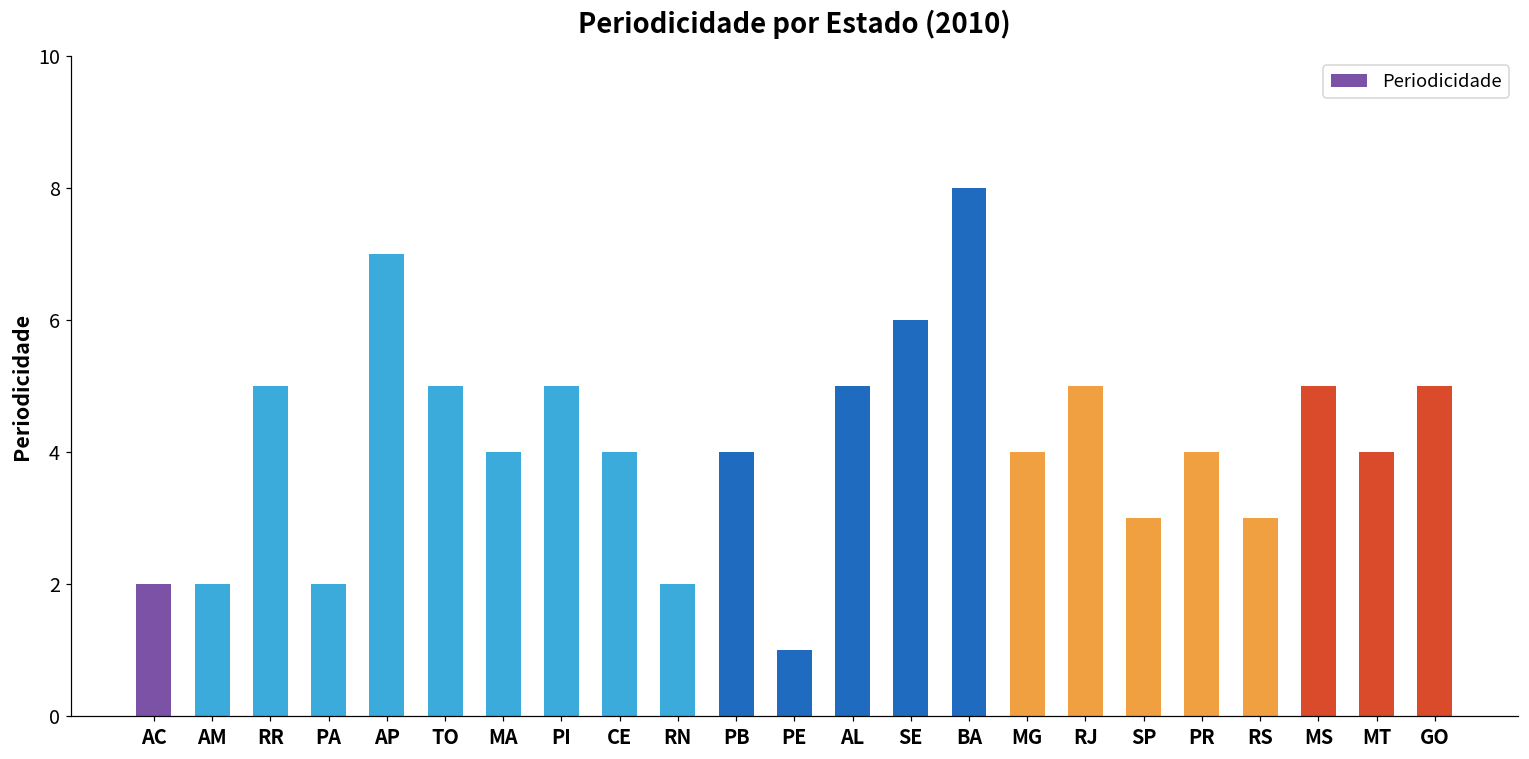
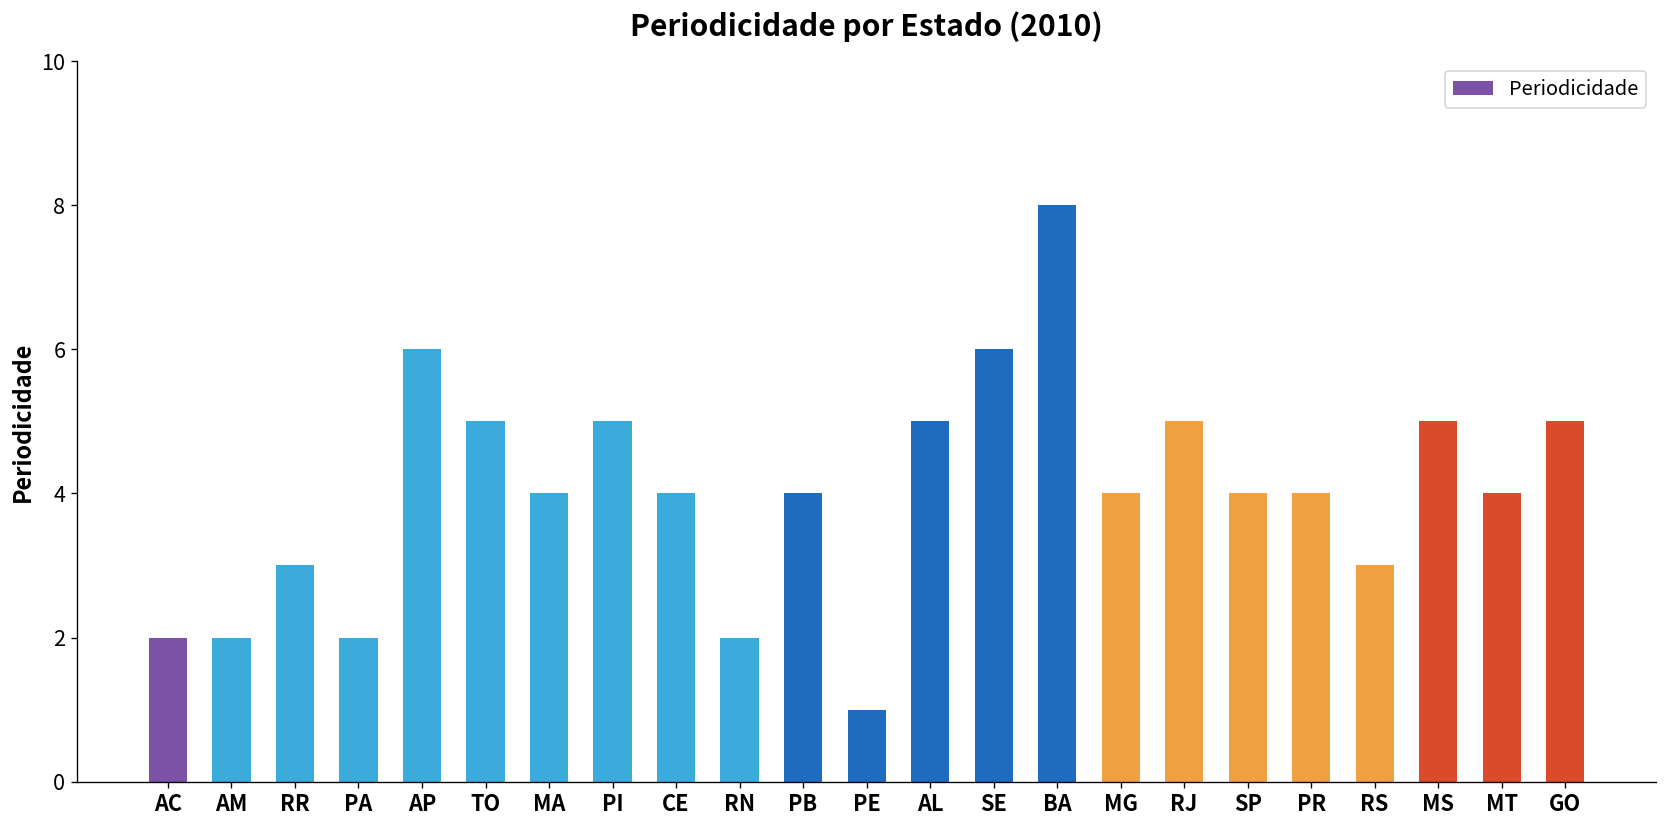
RR: 5 -> 3
AP: 7 -> 6
SP: 3 -> 4
